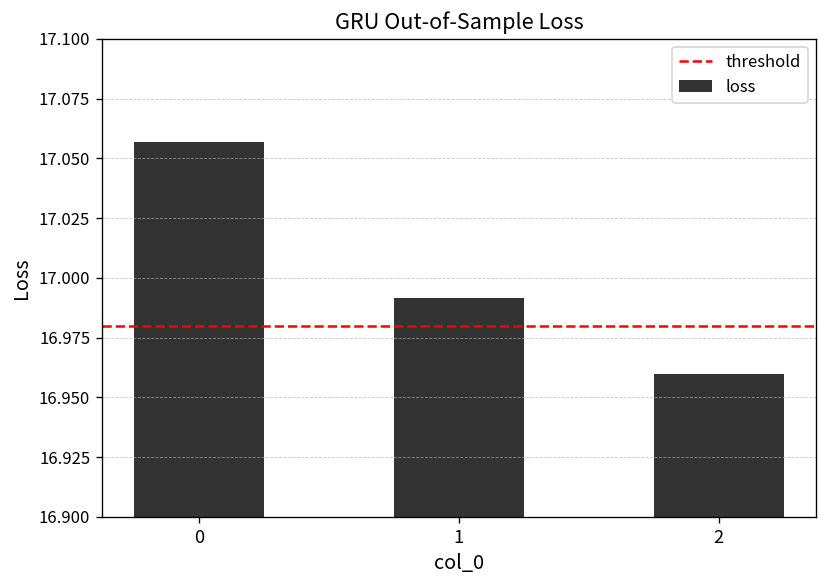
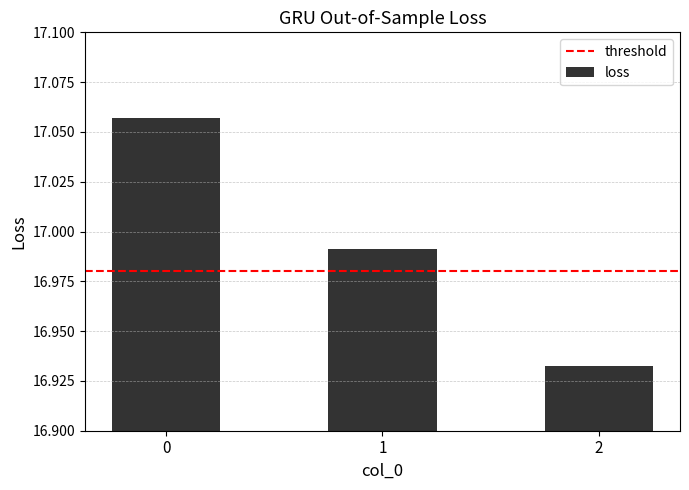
2: 16.960 -> 16.933
